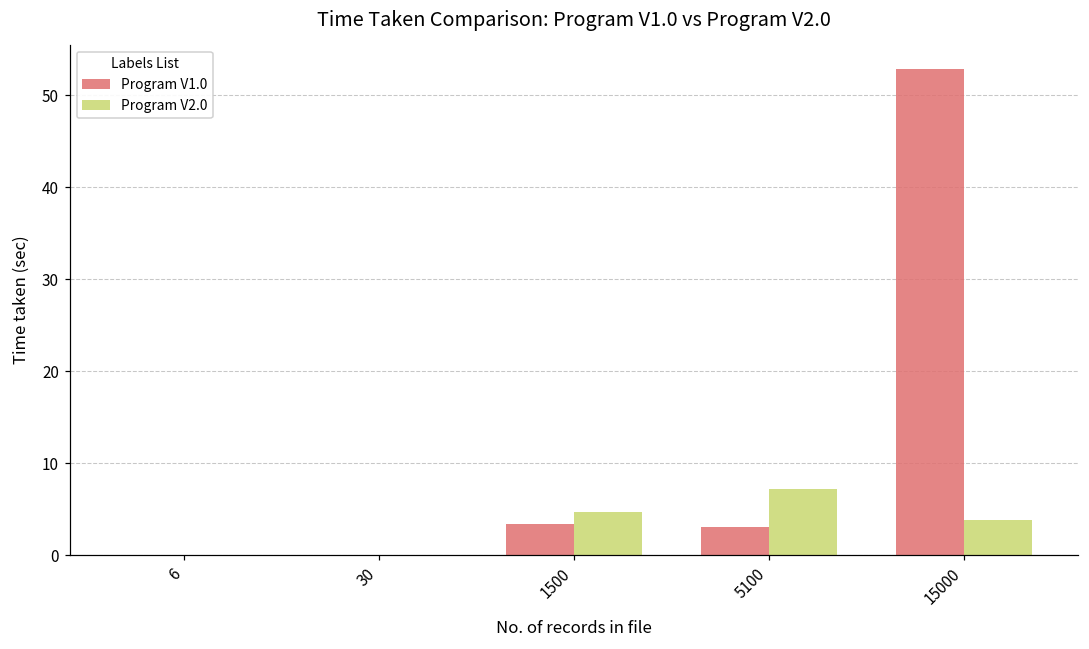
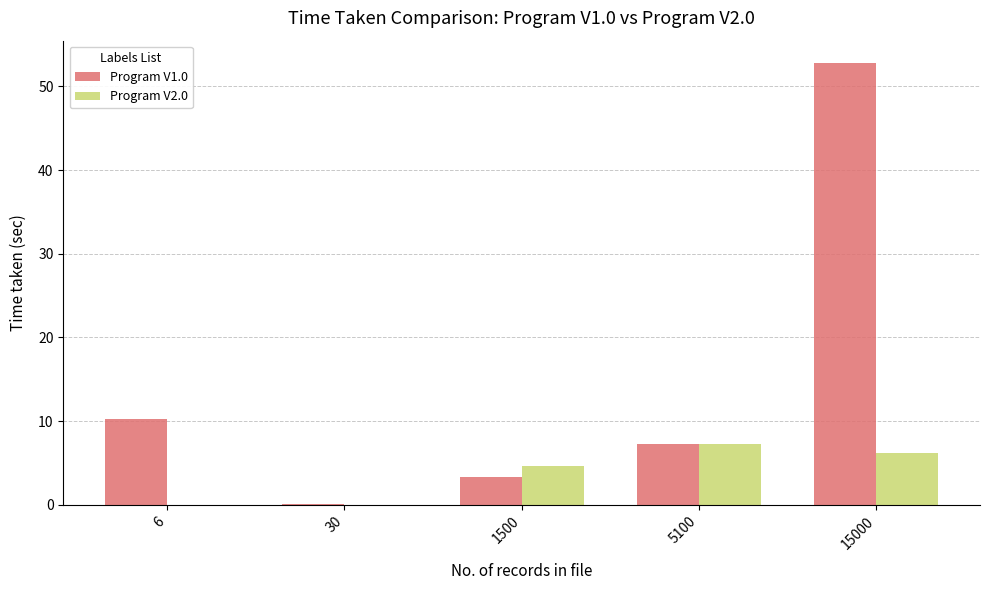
Program V1.0, 6: 0 -> 10
Program V1.0, 5100: 3 -> 7
Program V2.0, 15000: 4 -> 6
